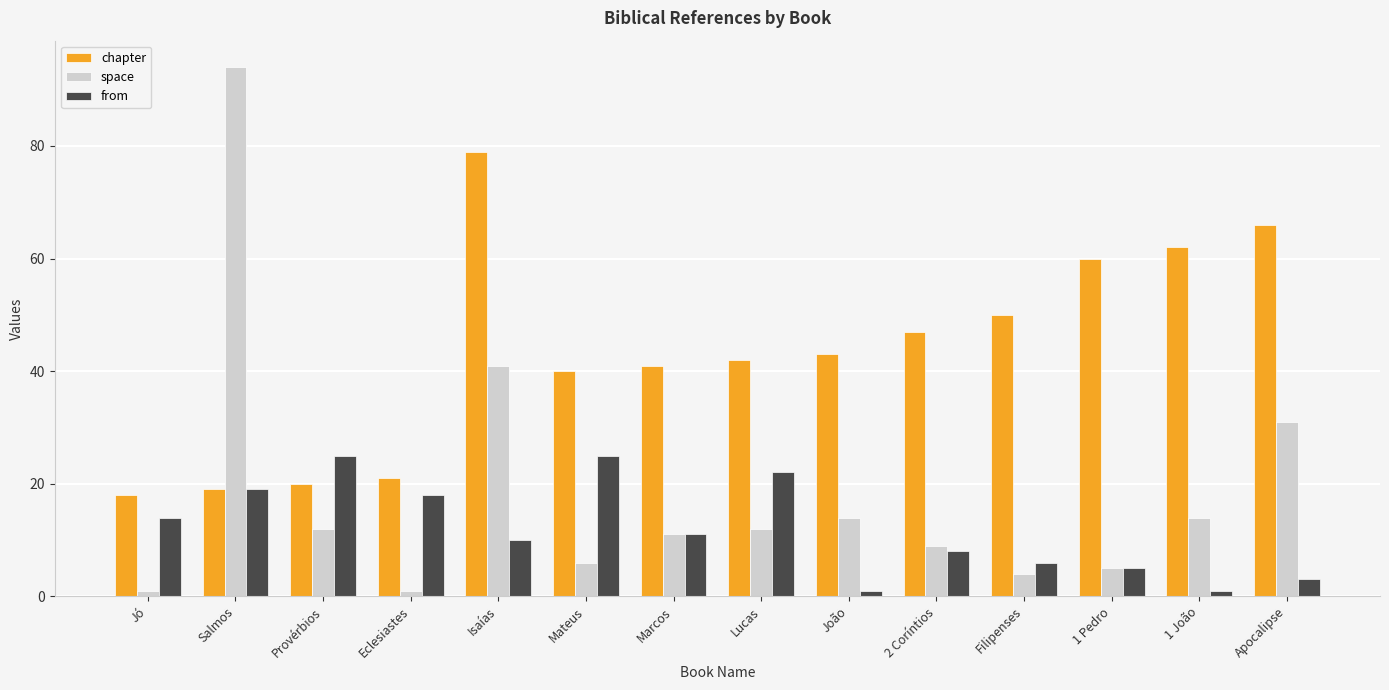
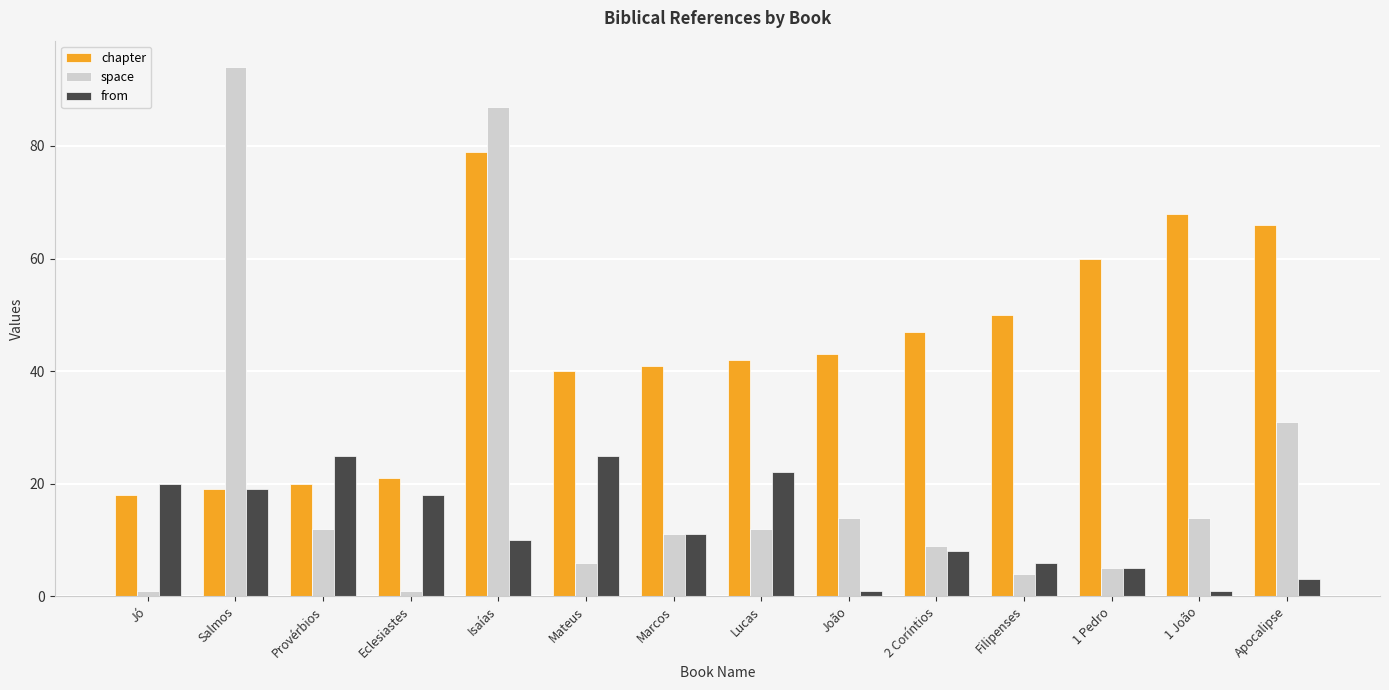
from, Jó: 14 -> 20
space, Isaías: 41 -> 87
chapter, 1 João: 62 -> 68
